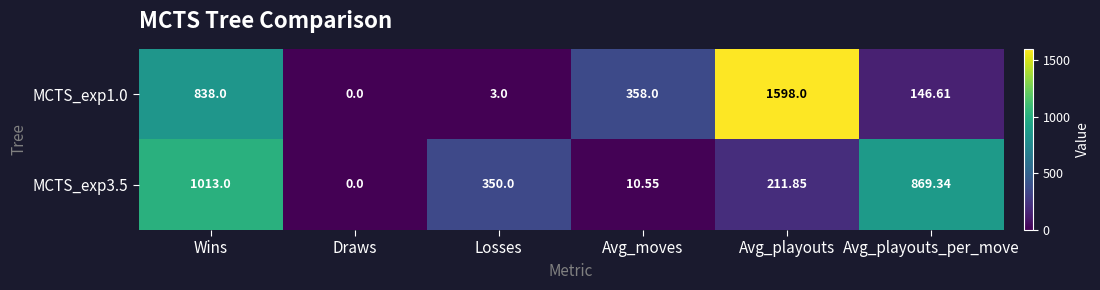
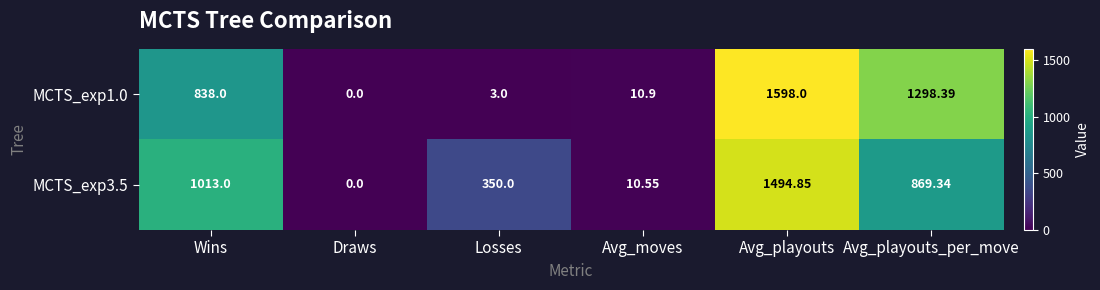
MCTS_exp1.0, Avg_moves: 358.0 -> 10.9
MCTS_exp1.0, Avg_playouts_per_move: 146.61 -> 1298.39
MCTS_exp3.5, Avg_playouts: 211.85 -> 1494.85
